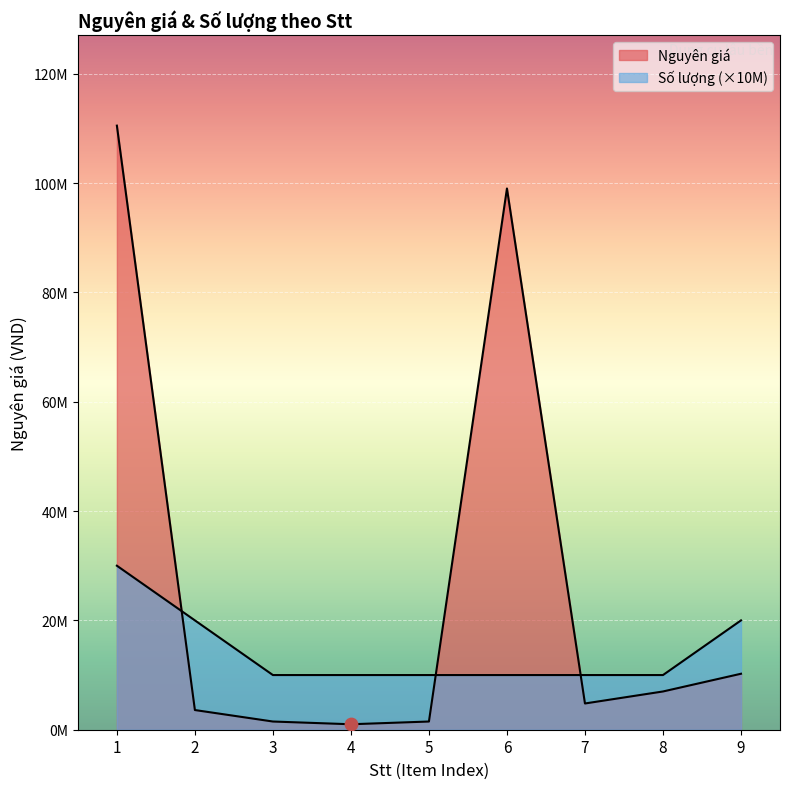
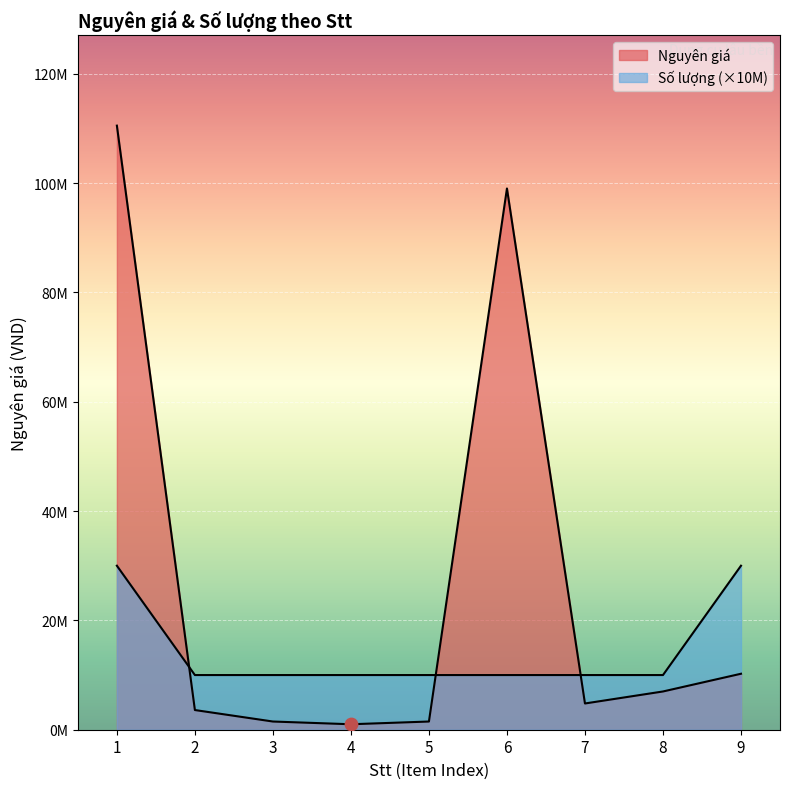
Số lượng (×10M), 2: 20000000 -> 10000000
Số lượng (×10M), 9: 20000000 -> 30000000
